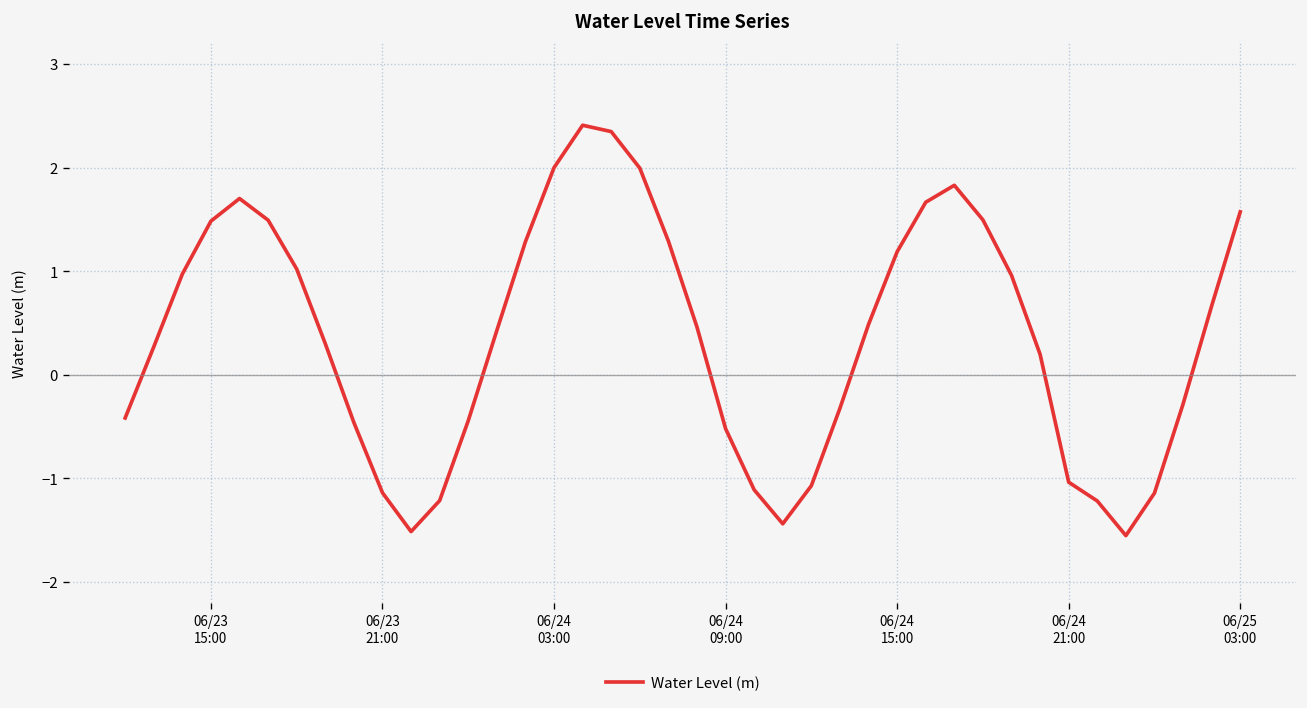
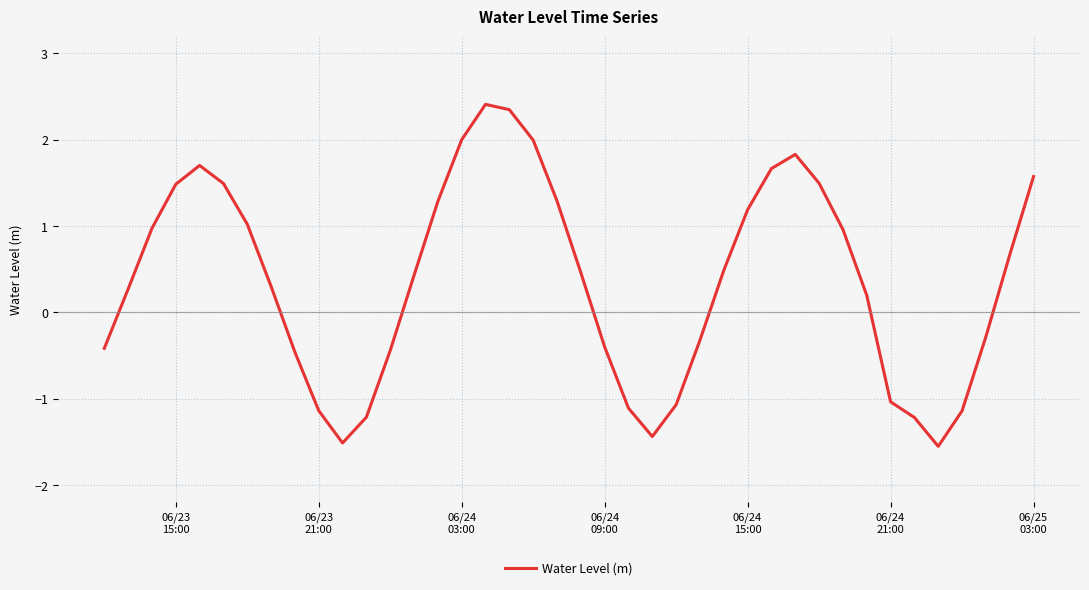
06/24 09:00: -0.5 -> -0.4
